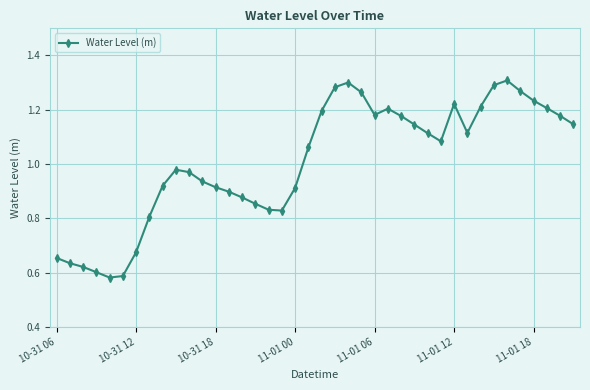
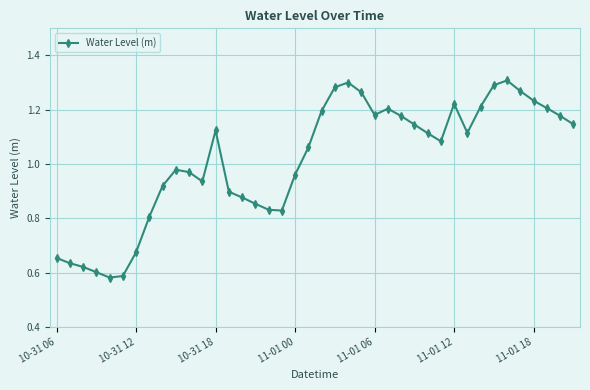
10-31 18: 0.91 -> 1.12
11-01 00: 0.91 -> 0.96
